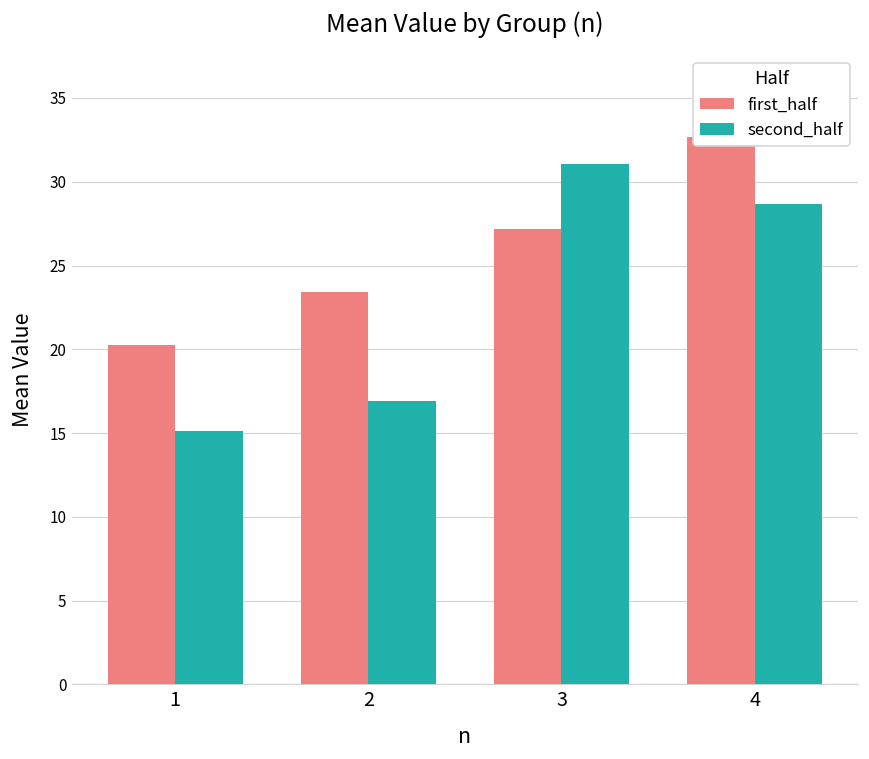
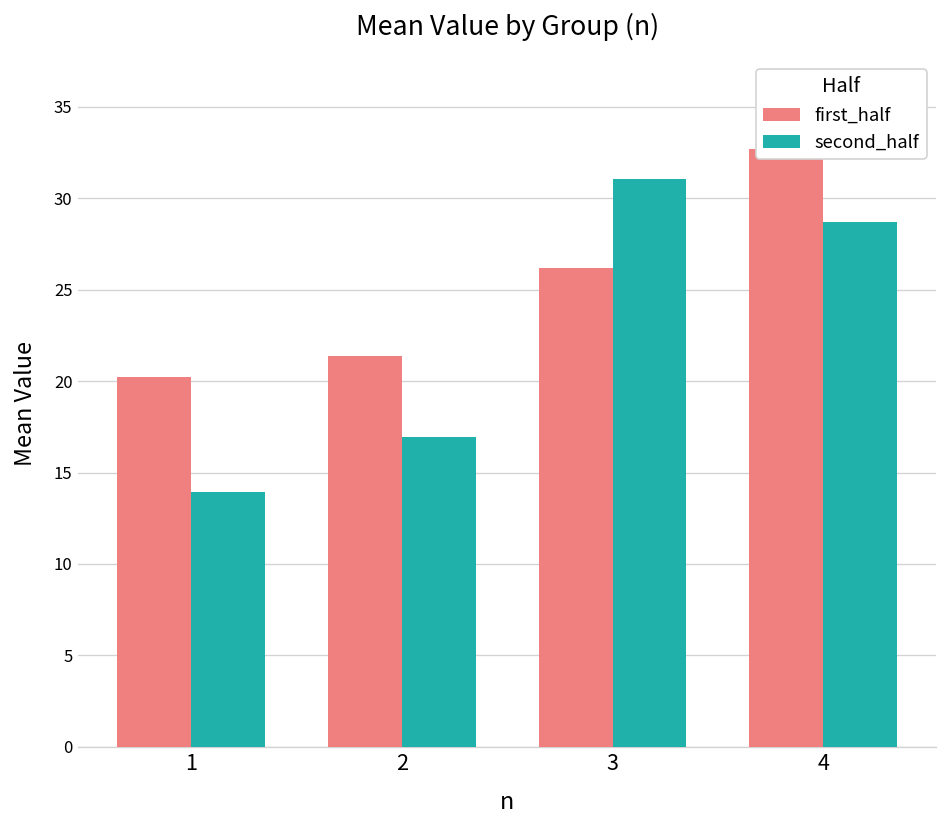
second_half, 1: 15.1 -> 13.9
first_half, 2: 23.4 -> 21.4
first_half, 3: 27.2 -> 26.2
